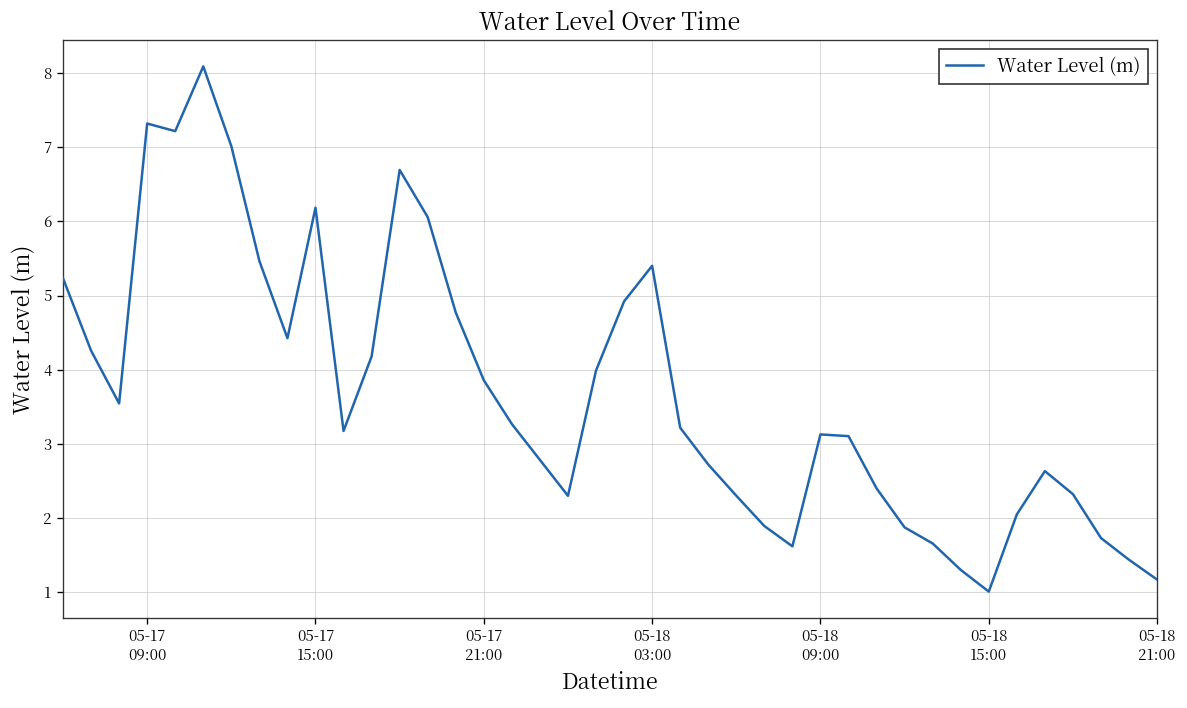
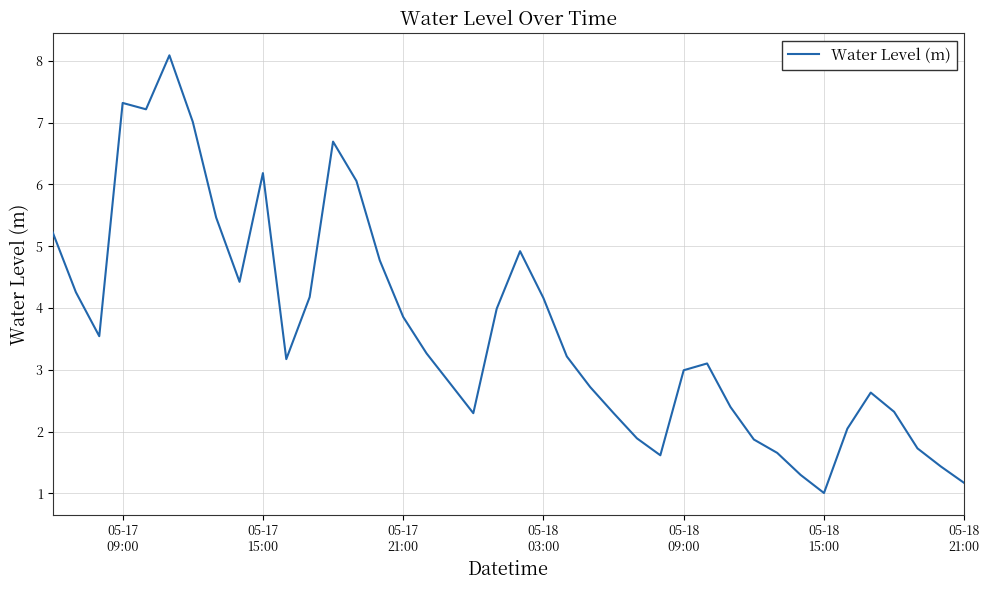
05-18 03:00: 5.4 -> 4.2
05-18 09:00: 3.1 -> 3.0
